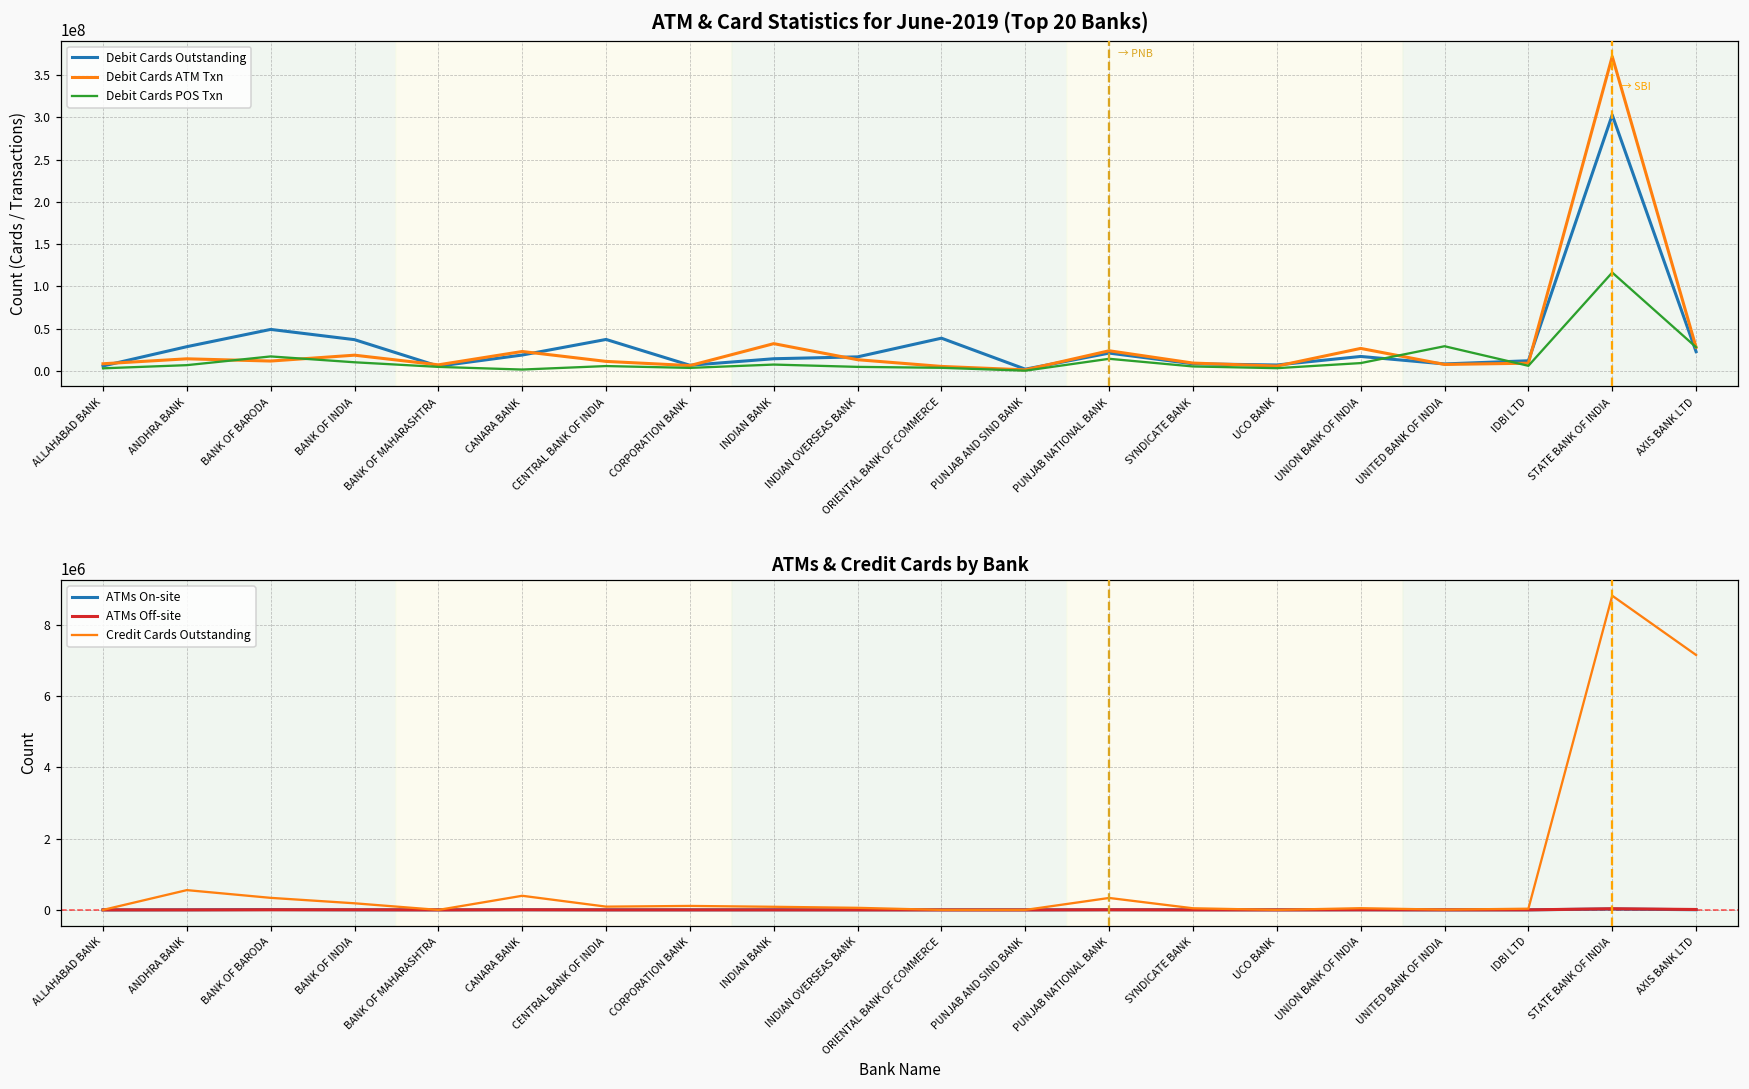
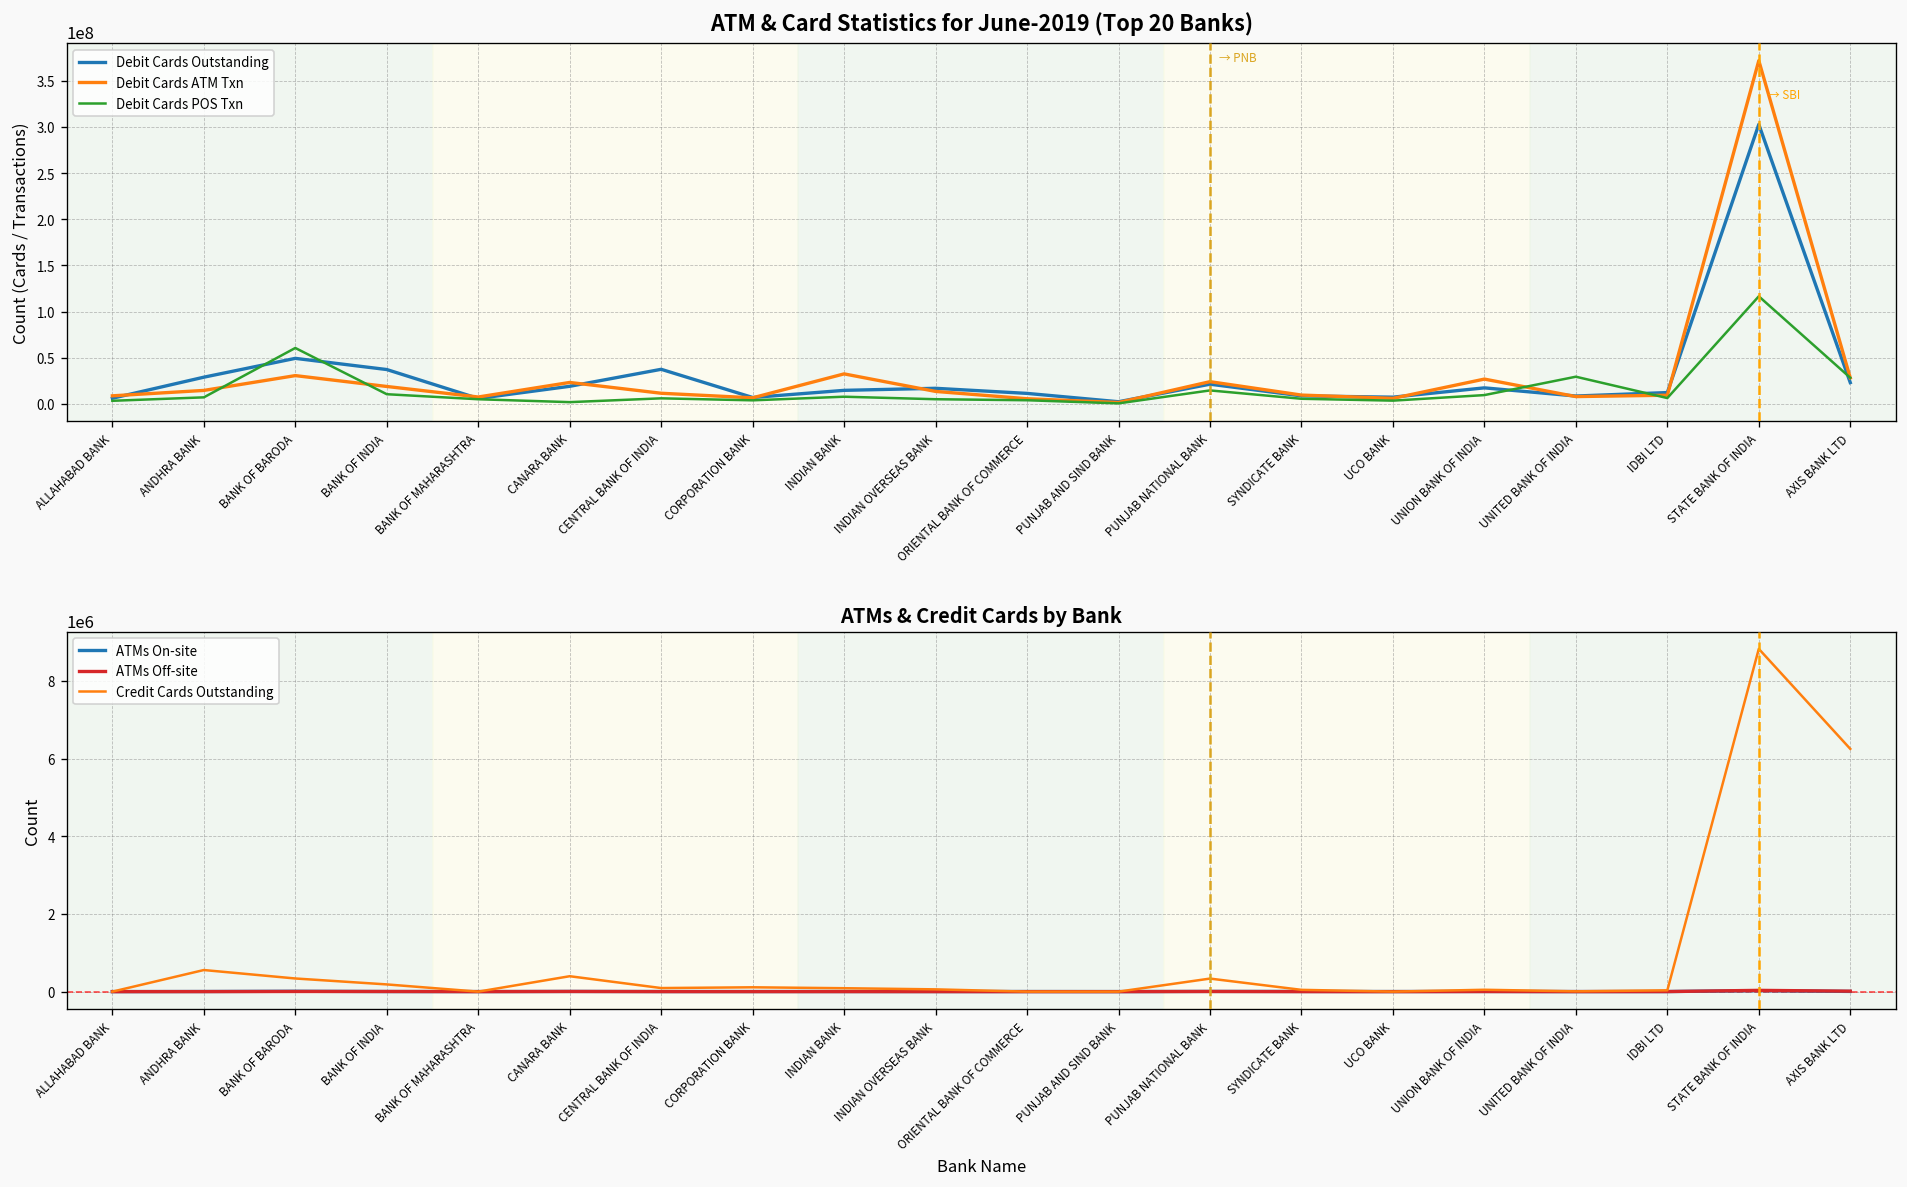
ATM & Card Statistics for June-2019 (Top 20 Banks), Debit Cards ATM Txn, BANK OF BARODA: 10000000 -> 30000000
ATM & Card Statistics for June-2019 (Top 20 Banks), Debit Cards POS Txn, BANK OF BARODA: 20000000 -> 60000000
ATM & Card Statistics for June-2019 (Top 20 Banks), Debit Cards Outstanding, ORIENTAL BANK OF COMMERCE: 40000000 -> 10000000
ATMs & Credit Cards by Bank, Credit Cards Outstanding, AXIS BANK LTD: 7200000 -> 6200000
